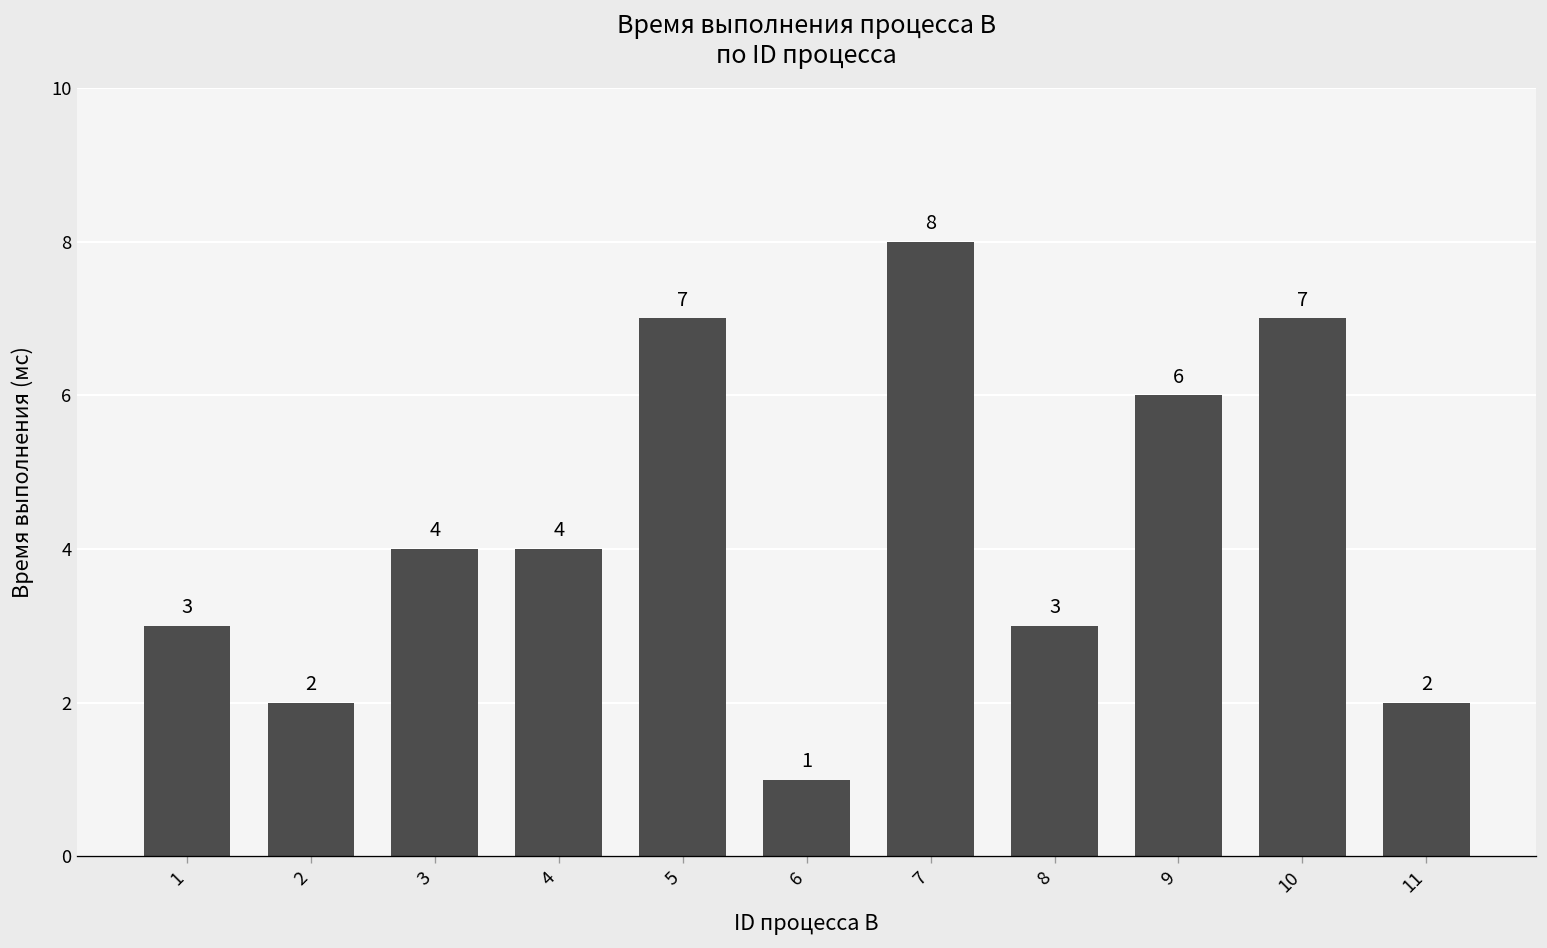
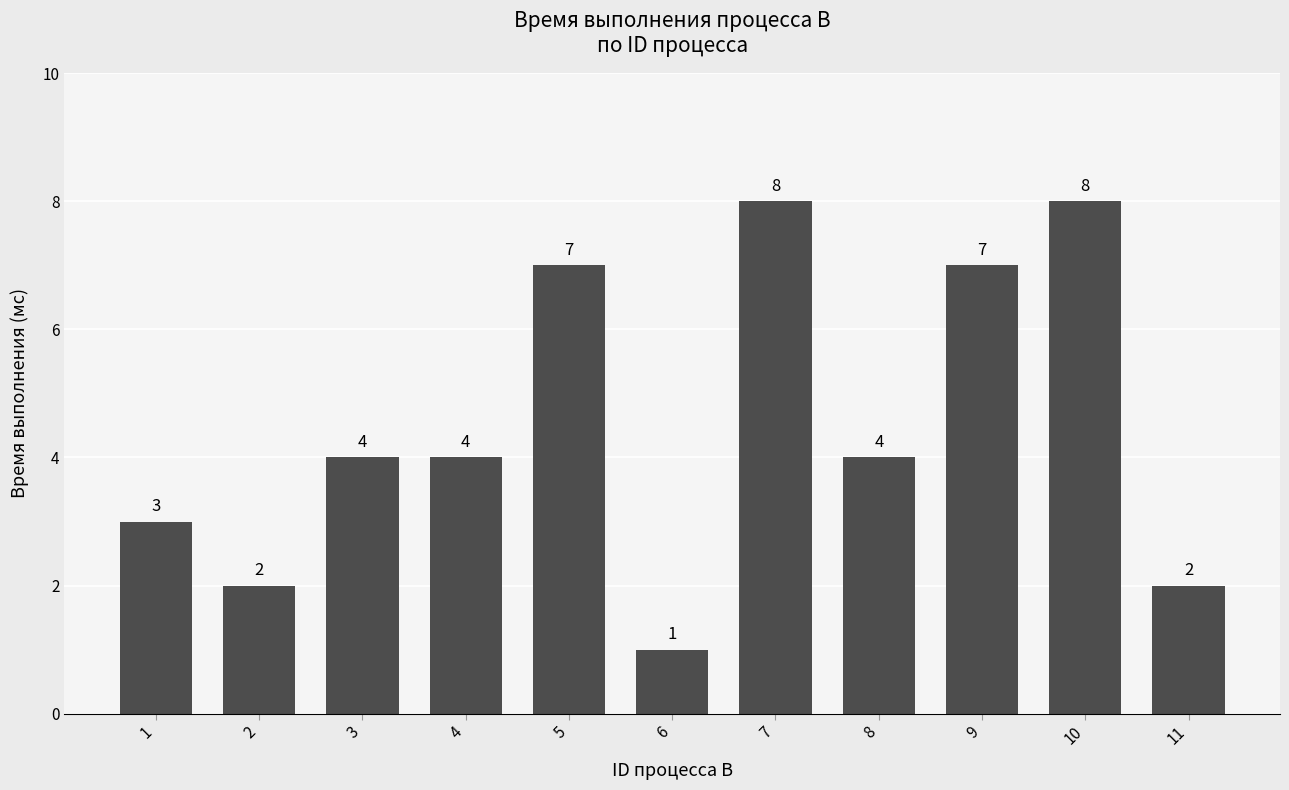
8: 3 -> 4
9: 6 -> 7
10: 7 -> 8
